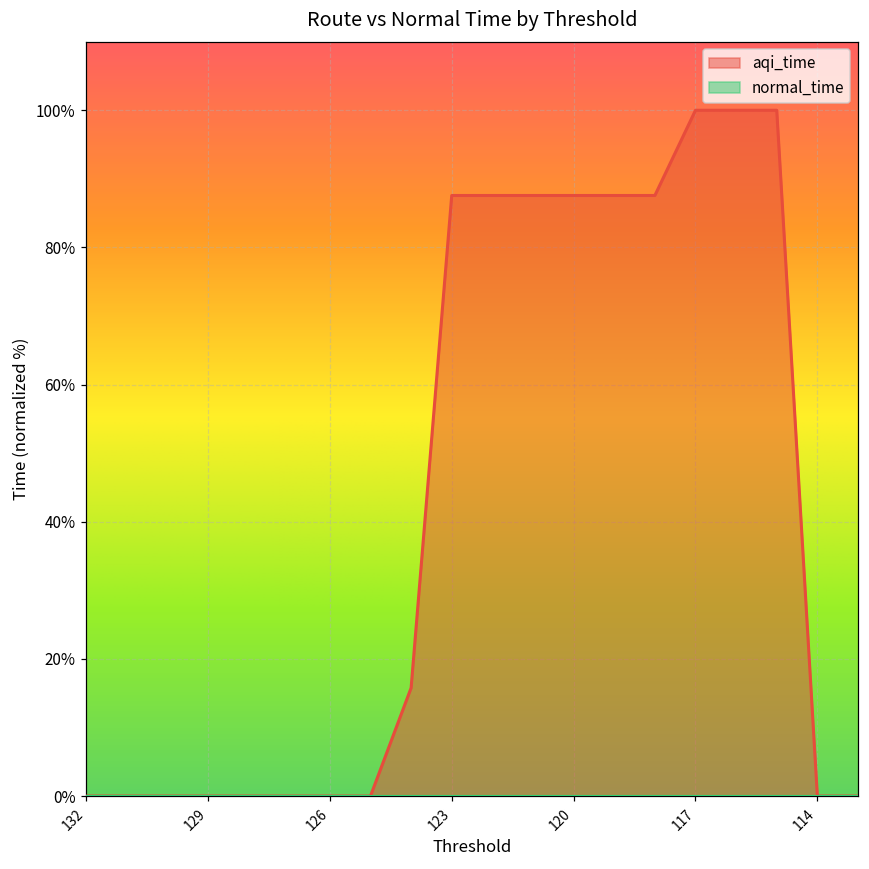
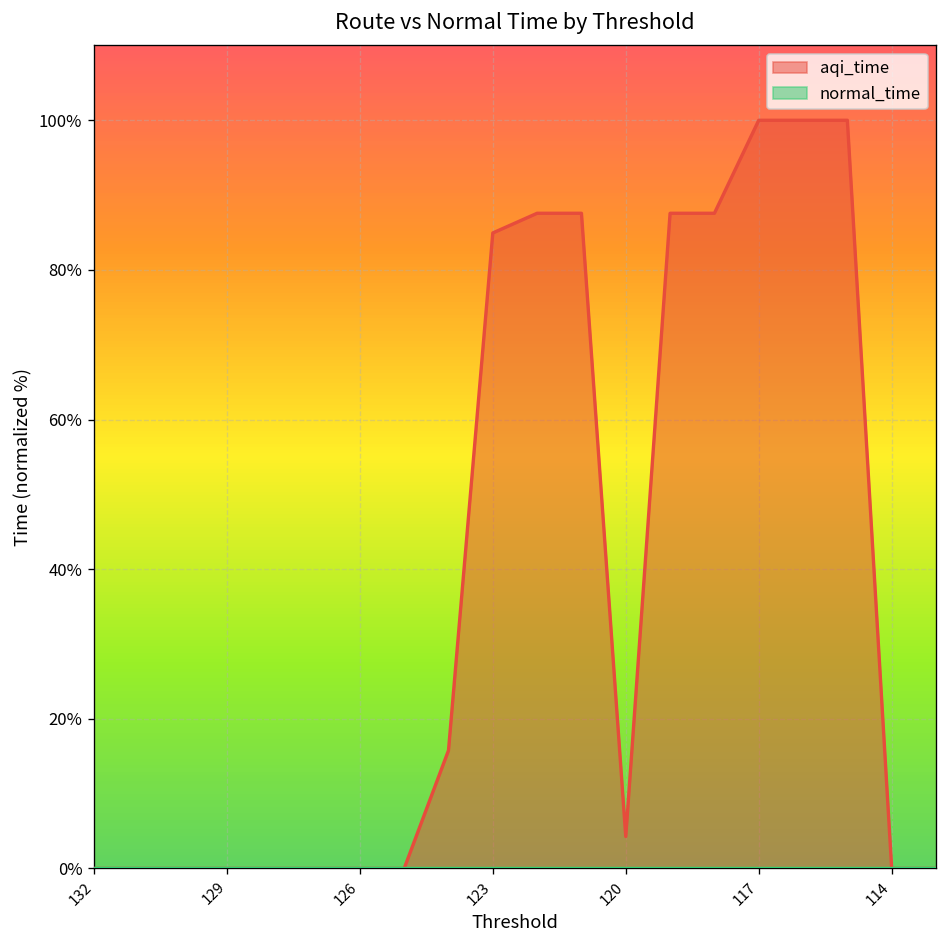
aqi_time, 123: 88% -> 85%
aqi_time, 120: 88% -> 4%
